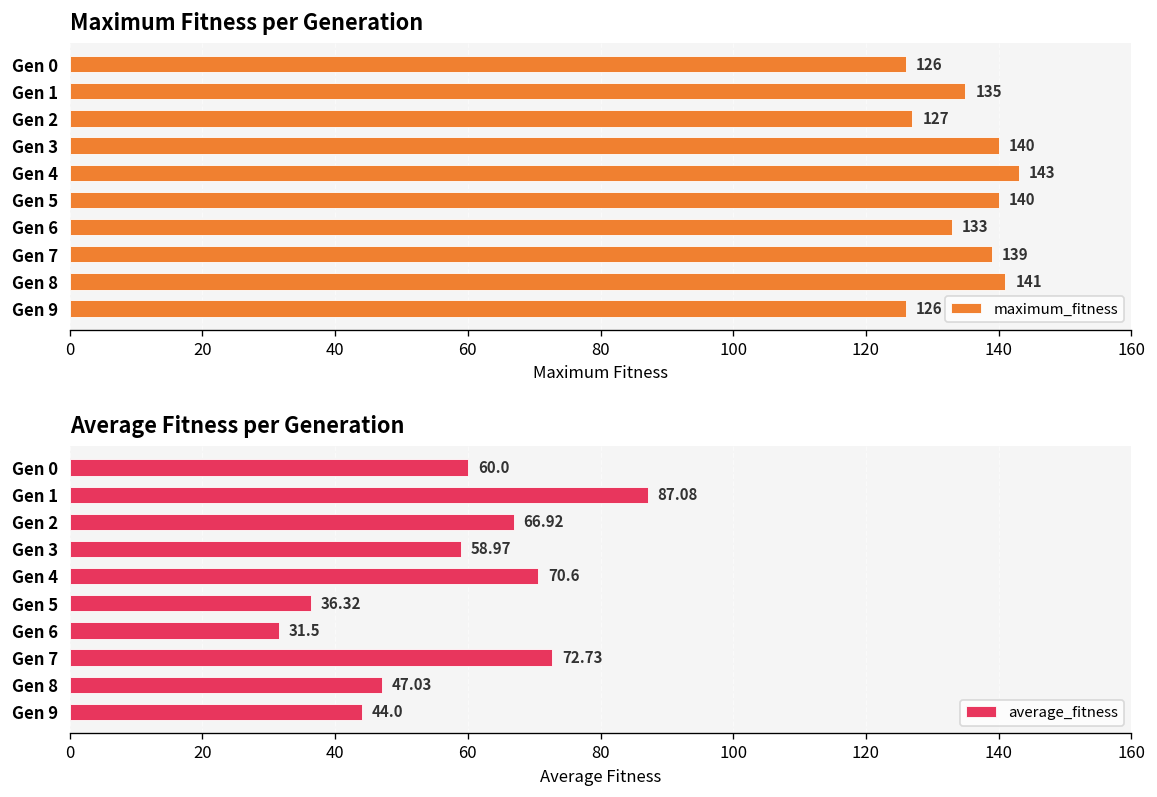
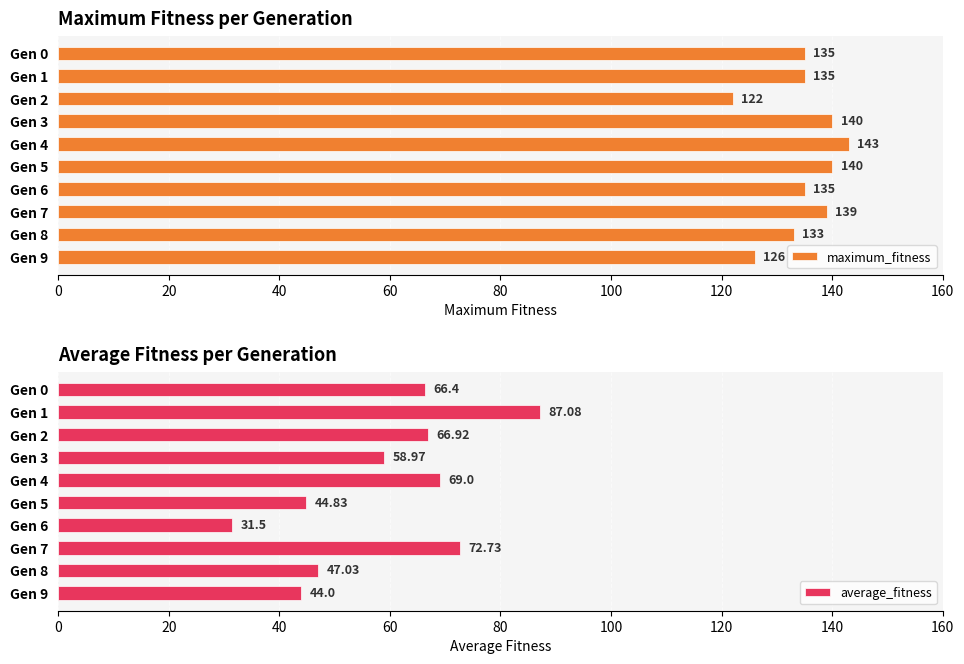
Maximum Fitness per Generation, Gen 0: 126 -> 135
Maximum Fitness per Generation, Gen 2: 127 -> 122
Maximum Fitness per Generation, Gen 6: 133 -> 135
Maximum Fitness per Generation, Gen 8: 141 -> 133
Average Fitness per Generation, Gen 0: 60.0 -> 66.4
Average Fitness per Generation, Gen 4: 70.6 -> 69.0
Average Fitness per Generation, Gen 5: 36.32 -> 44.83
